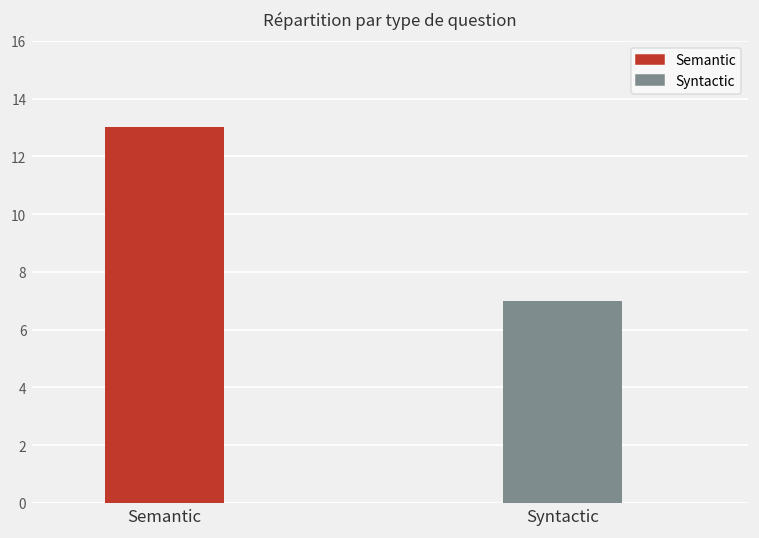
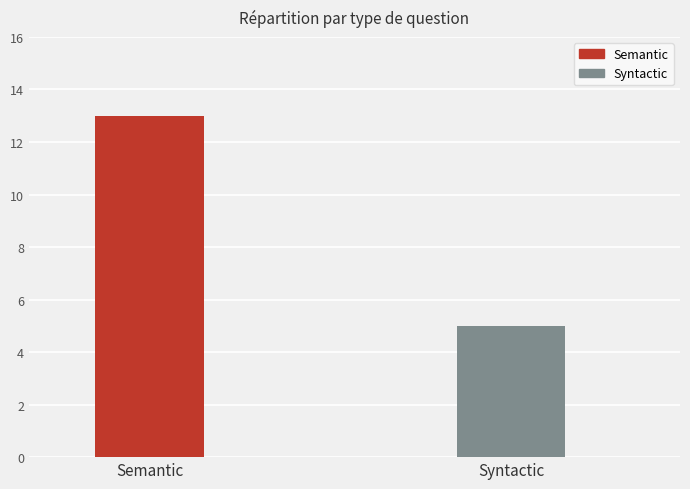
Syntactic: 7 -> 5
